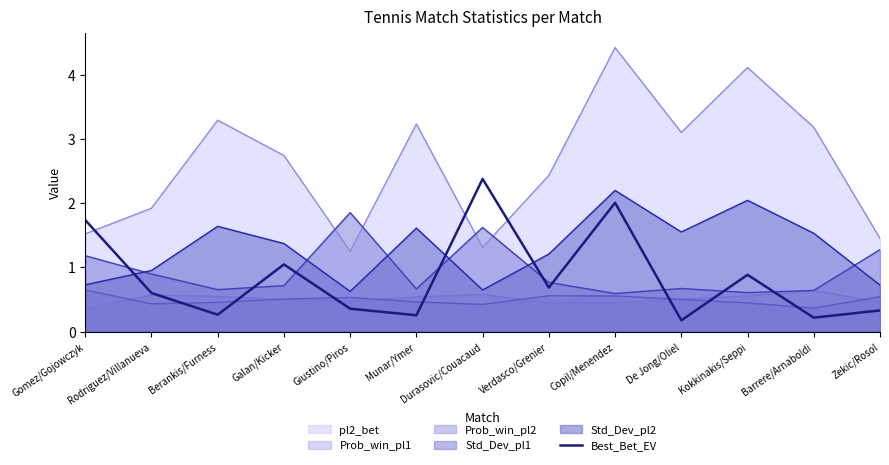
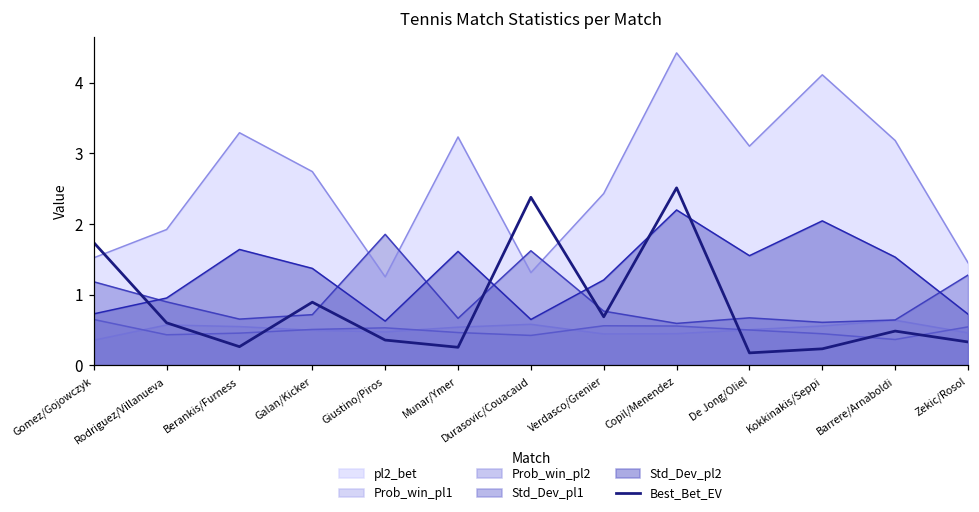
Best_Bet_EV, Galan/Kicker: 1.0 -> 0.9
Best_Bet_EV, Copil/Menendez: 2.0 -> 2.5
Best_Bet_EV, Kokkinakis/Seppi: 0.9 -> 0.2
Best_Bet_EV, Barrere/Arnaboldi: 0.2 -> 0.5
